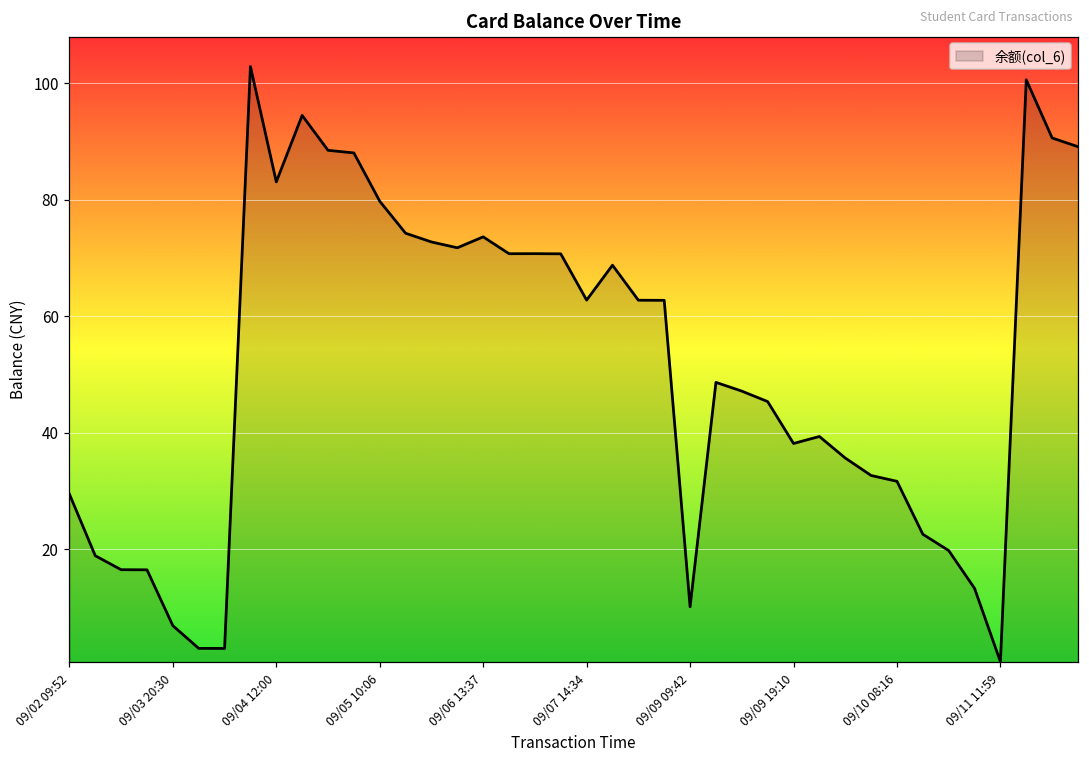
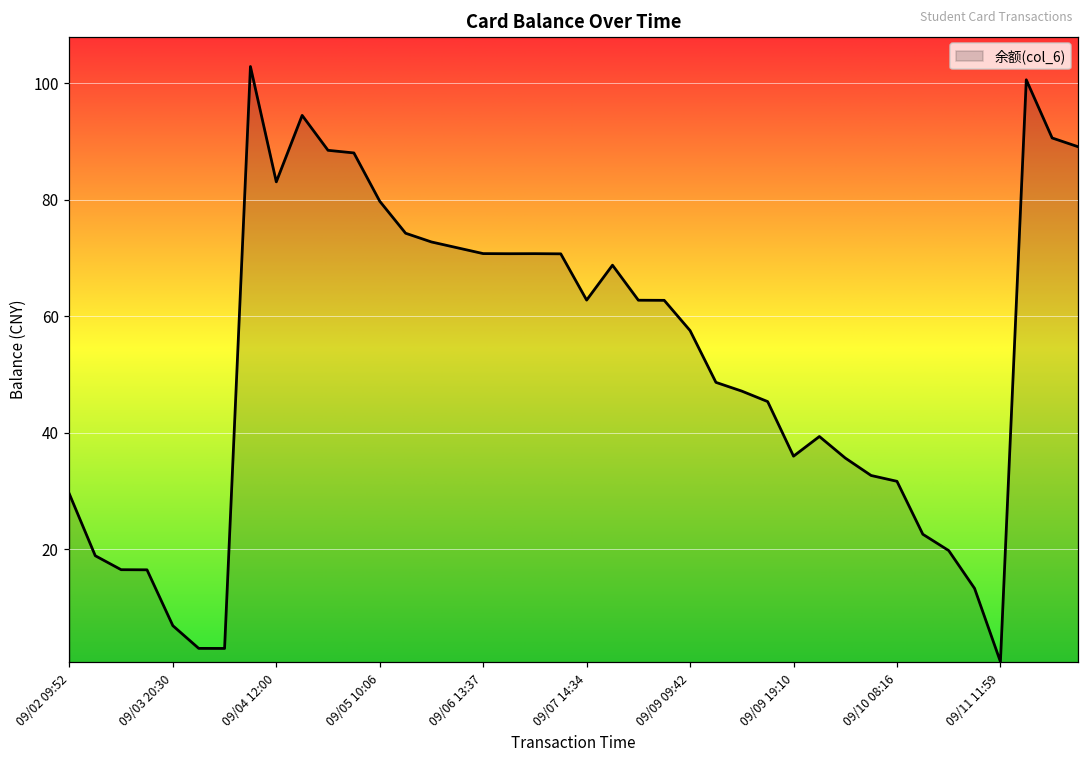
09/06 13:37: 74 -> 71
09/09 09:42: 10 -> 58
09/09 19:10: 38 -> 36
